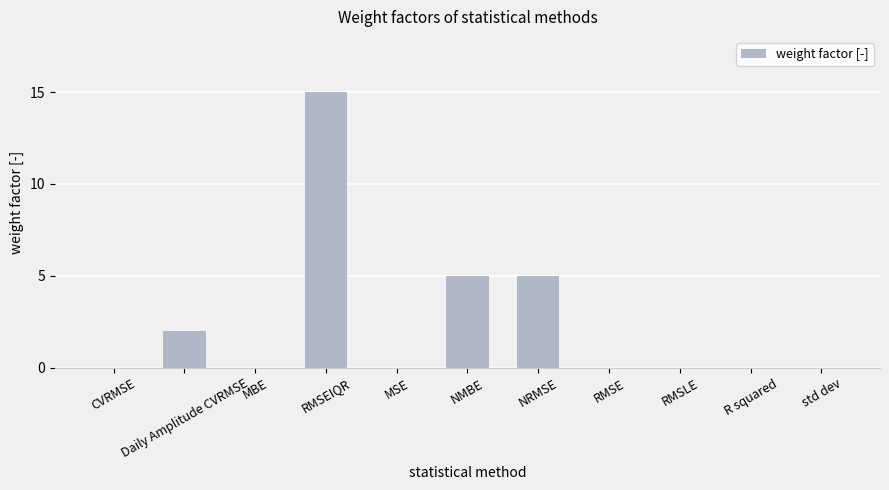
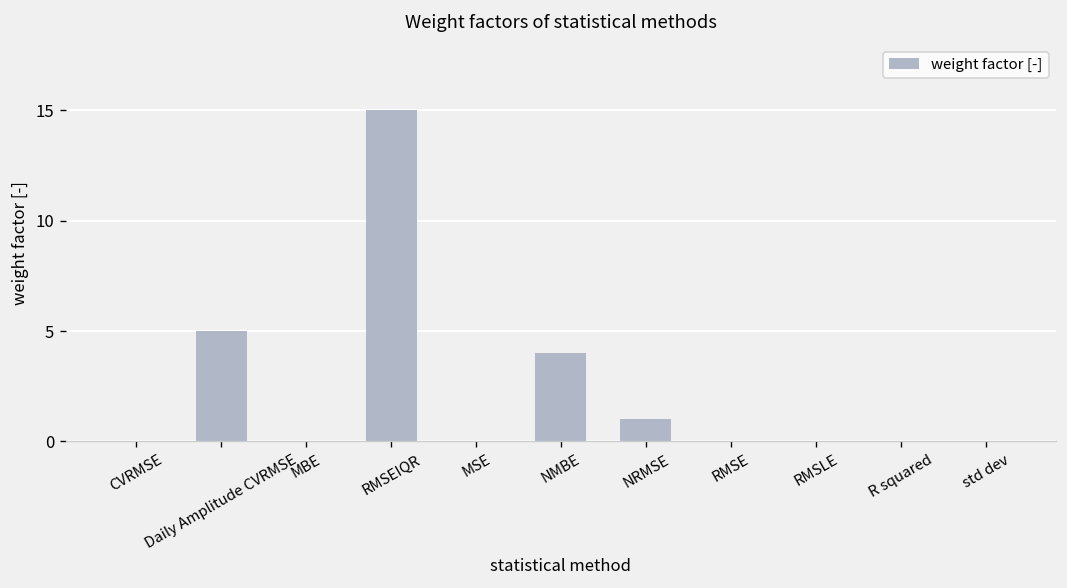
Daily Amplitude CVRMSE: 2 -> 5
NMBE: 5 -> 4
NRMSE: 5 -> 1
